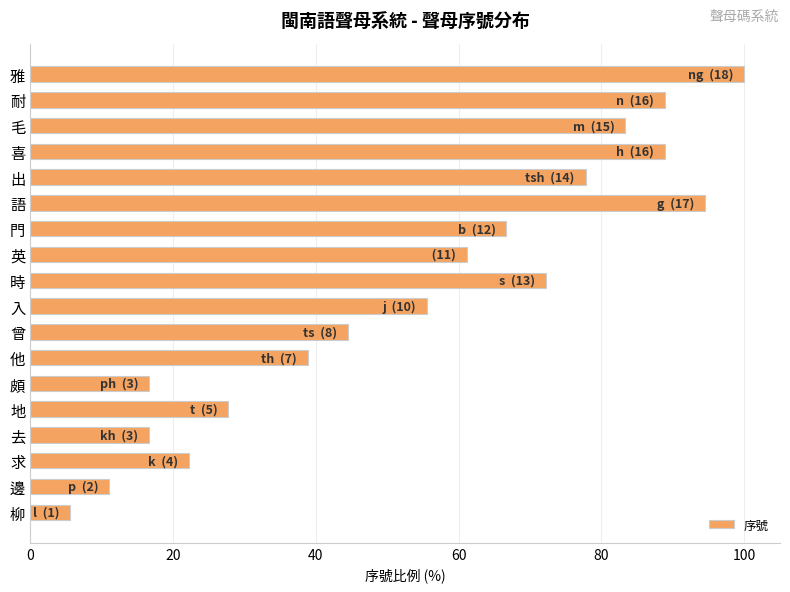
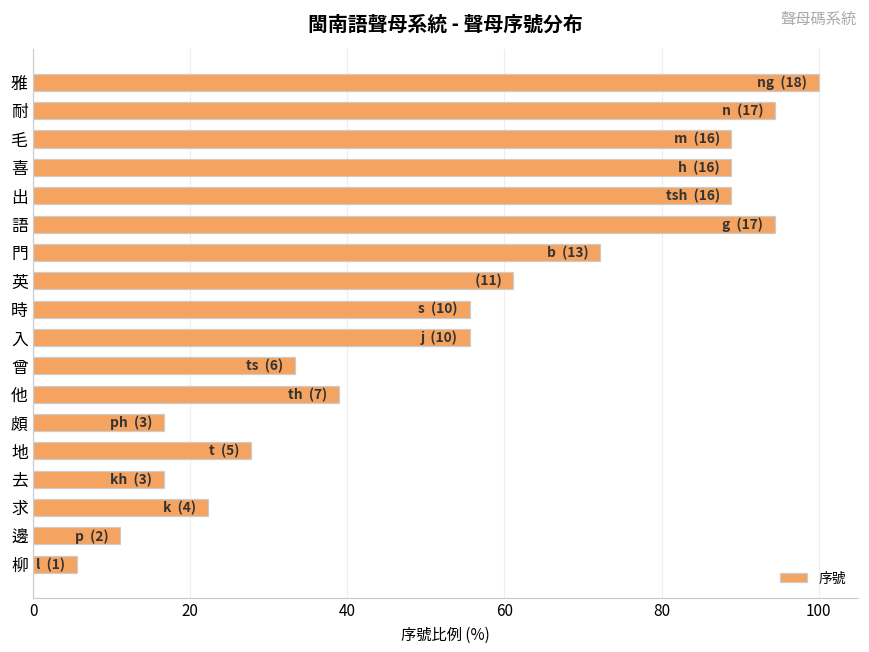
耐: (16) -> (17)
毛: (15) -> (16)
出: (14) -> (16)
門: (12) -> (13)
時: (13) -> (10)
曾: (8) -> (6)
